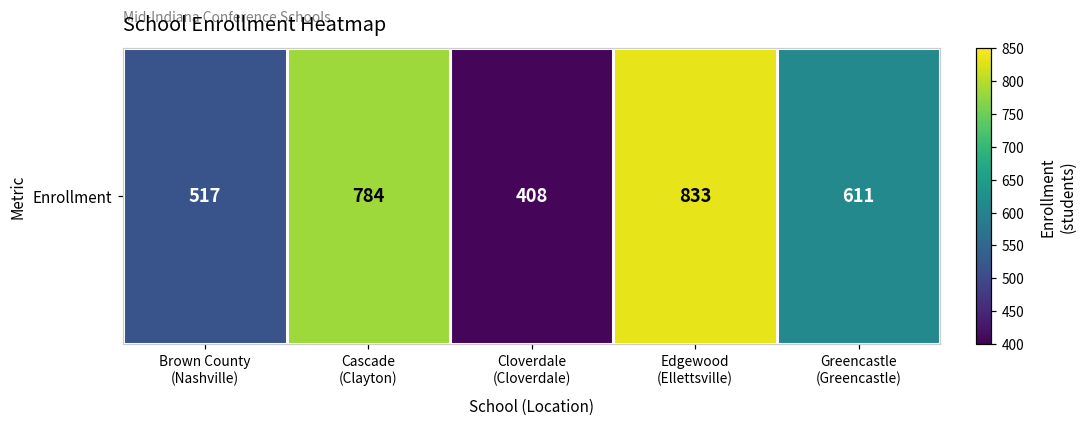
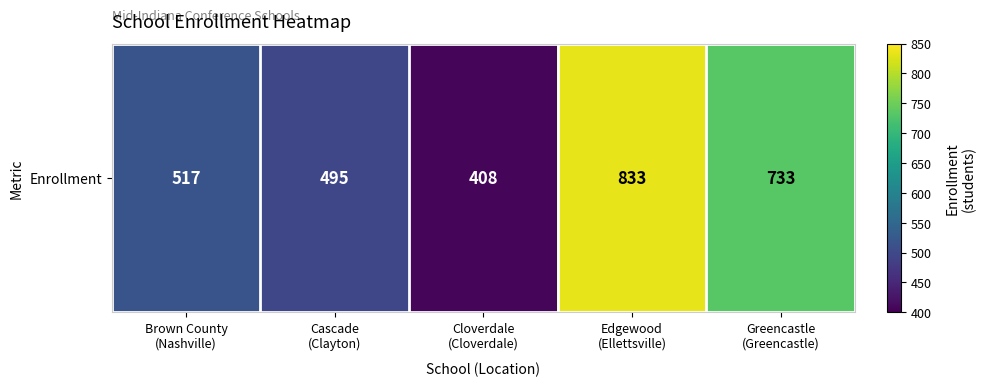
Enrollment, Cascade (Clayton): 784 -> 495
Enrollment, Greencastle (Greencastle): 611 -> 733
